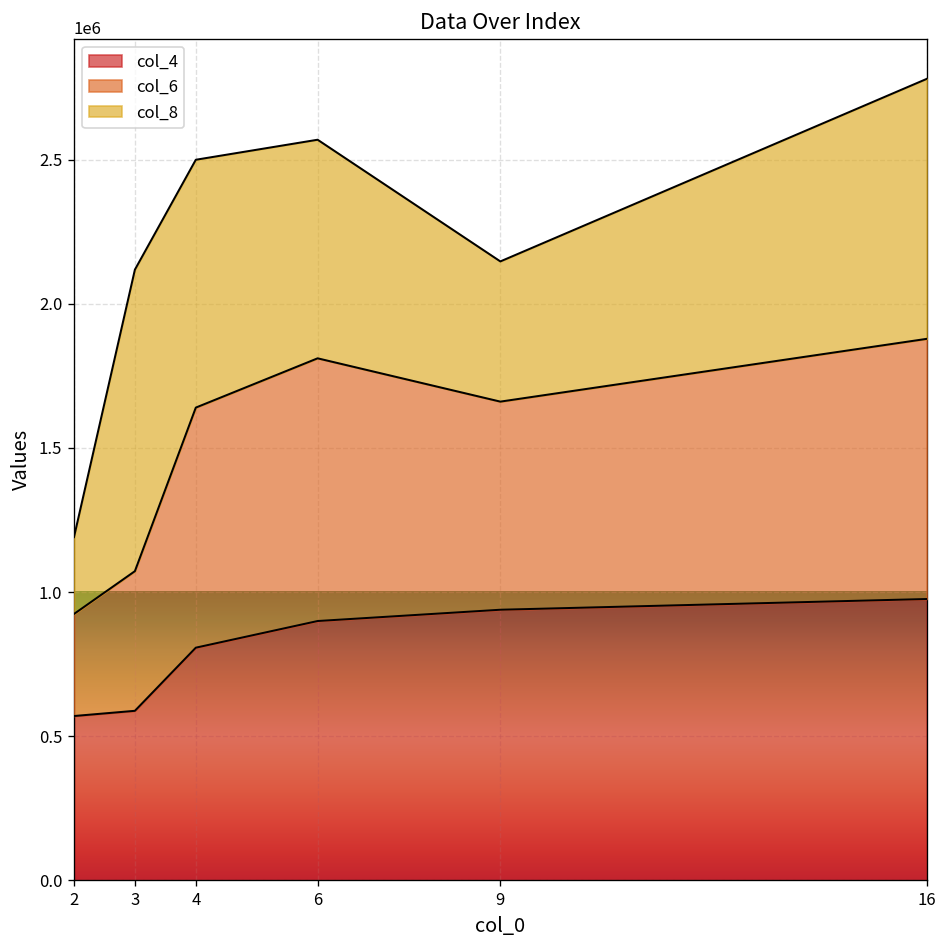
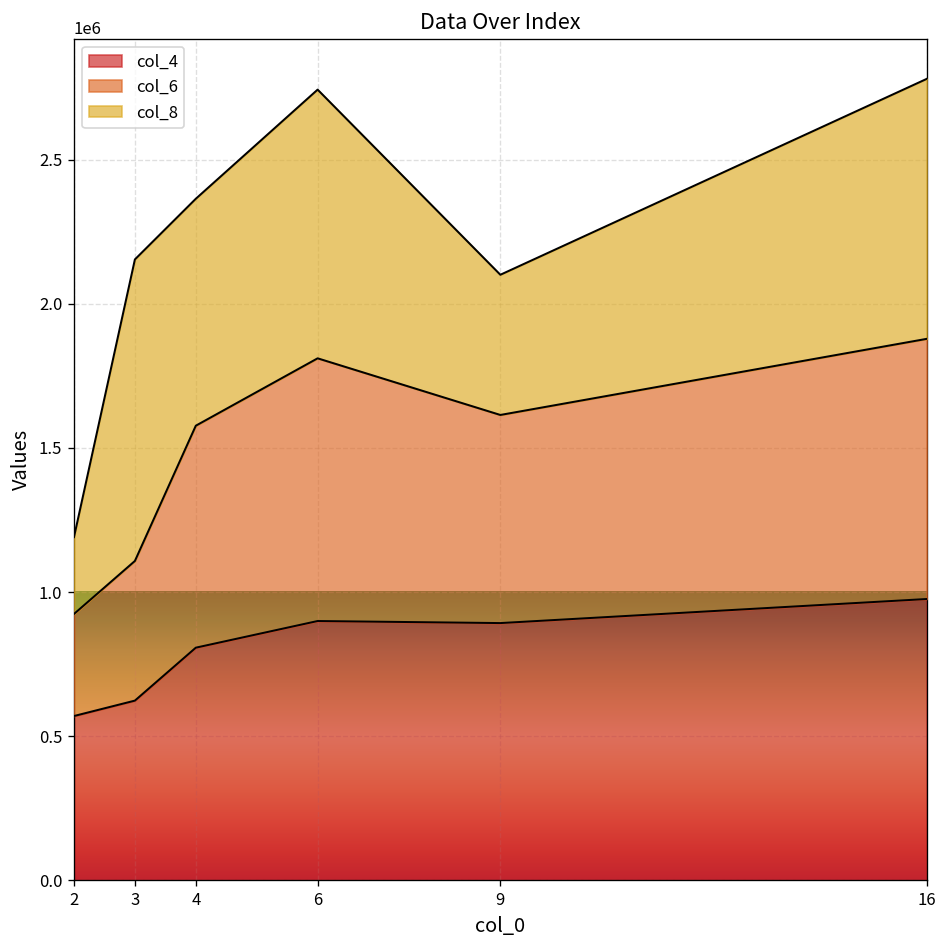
col_4, 3: 590000 -> 620000
col_6, 4: 830000 -> 770000
col_8, 4: 860000 -> 790000
col_8, 6: 760000 -> 930000
col_4, 9: 940000 -> 890000
